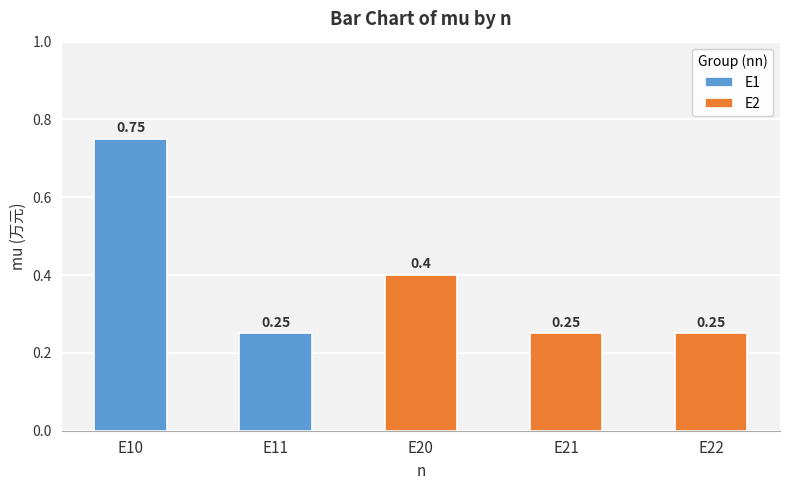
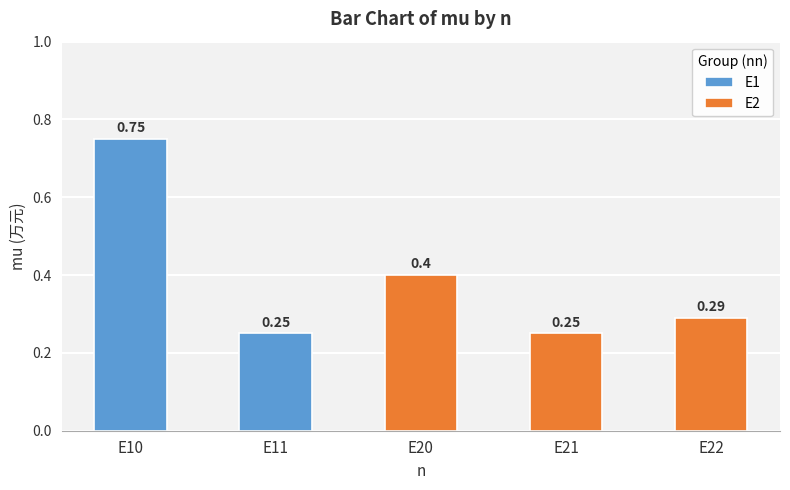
E22: 0.25 -> 0.29
